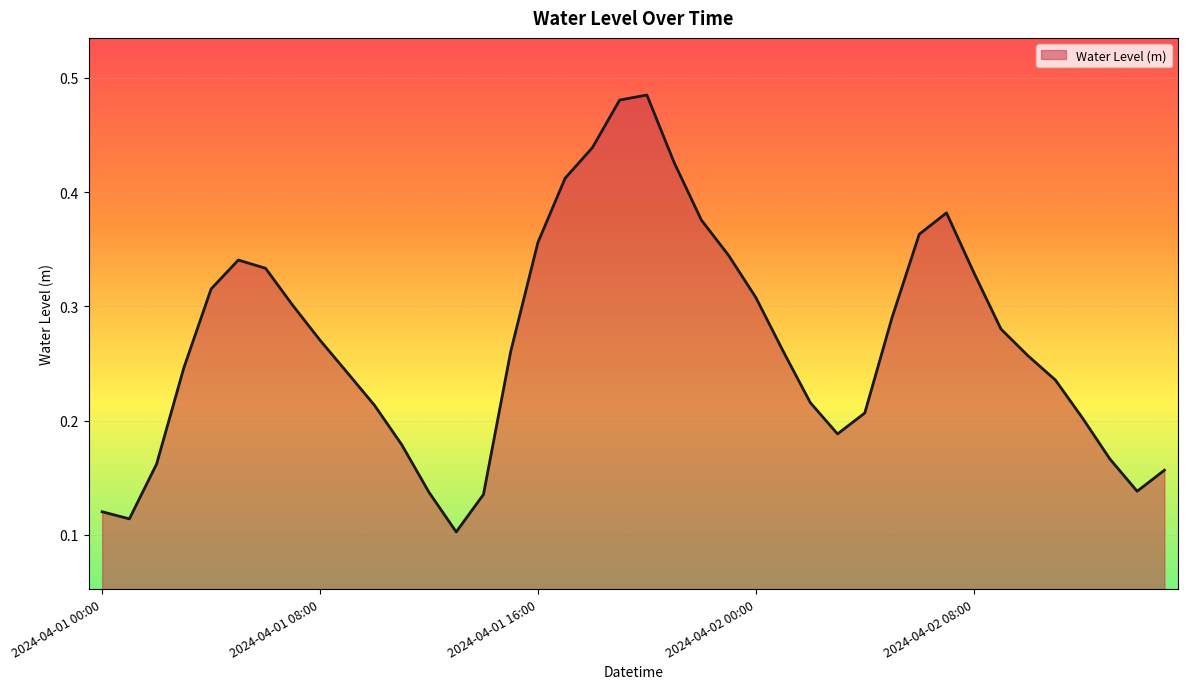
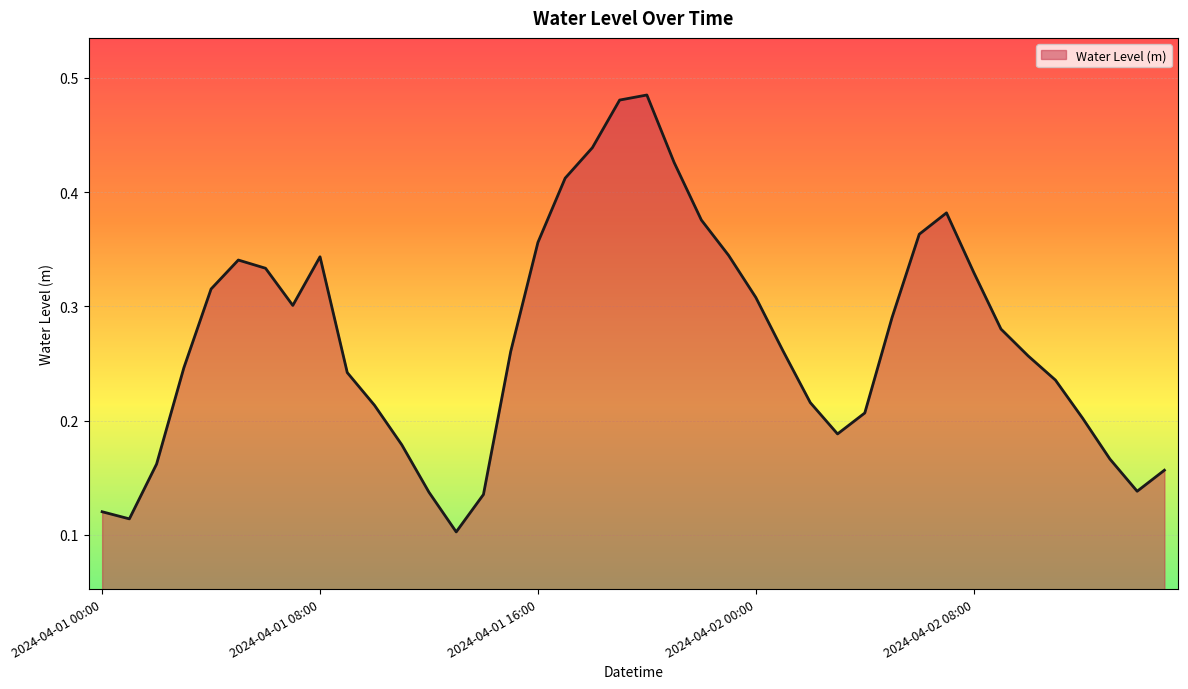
2024-04-01 08:00: 0.270 -> 0.343
